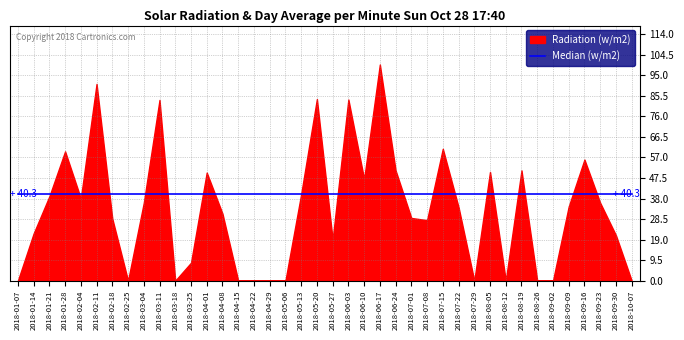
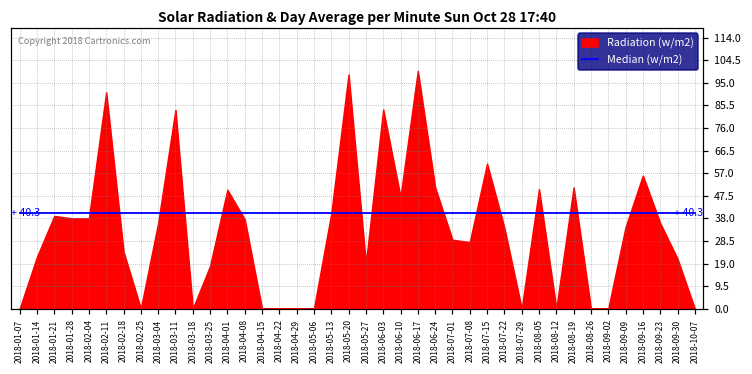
Radiation (w/m2), 2018-01-28: 60 -> 38
Radiation (w/m2), 2018-02-18: 29 -> 24
Radiation (w/m2), 2018-03-25: 8 -> 18
Radiation (w/m2), 2018-04-08: 31 -> 38
Radiation (w/m2), 2018-05-20: 84 -> 99
